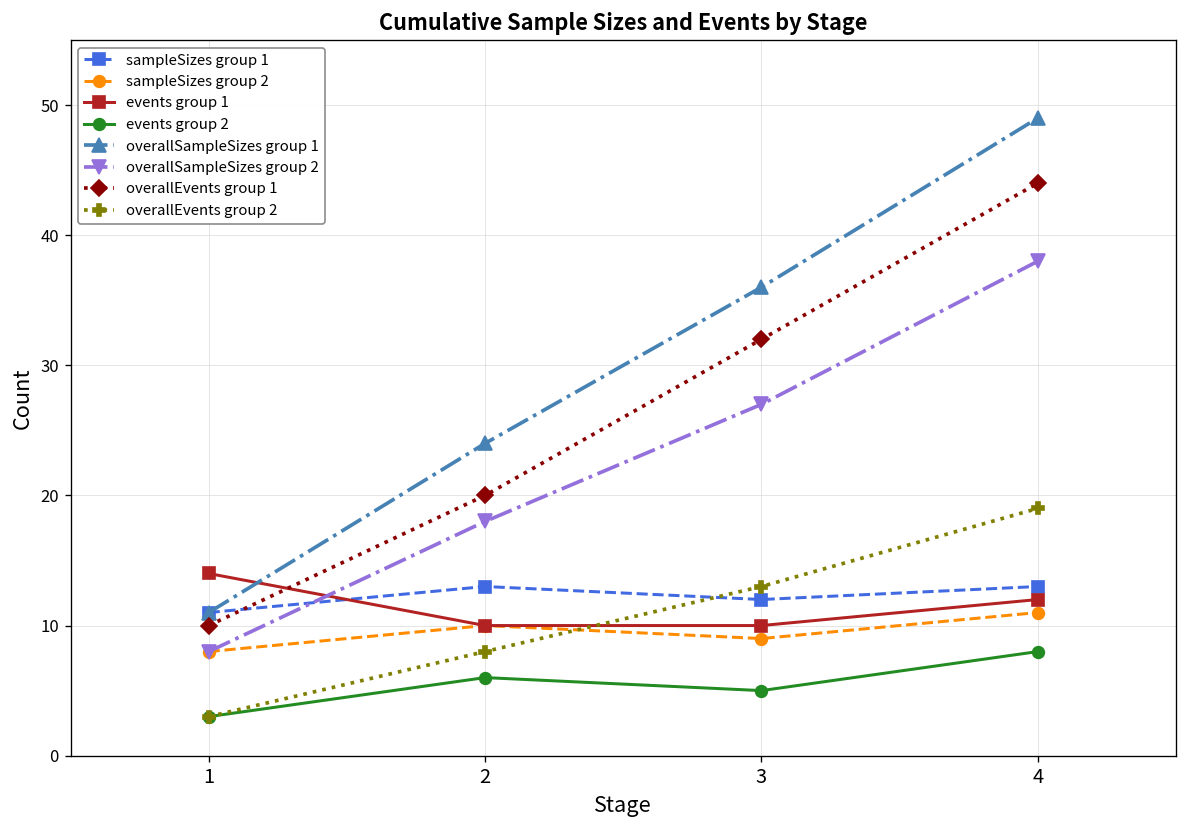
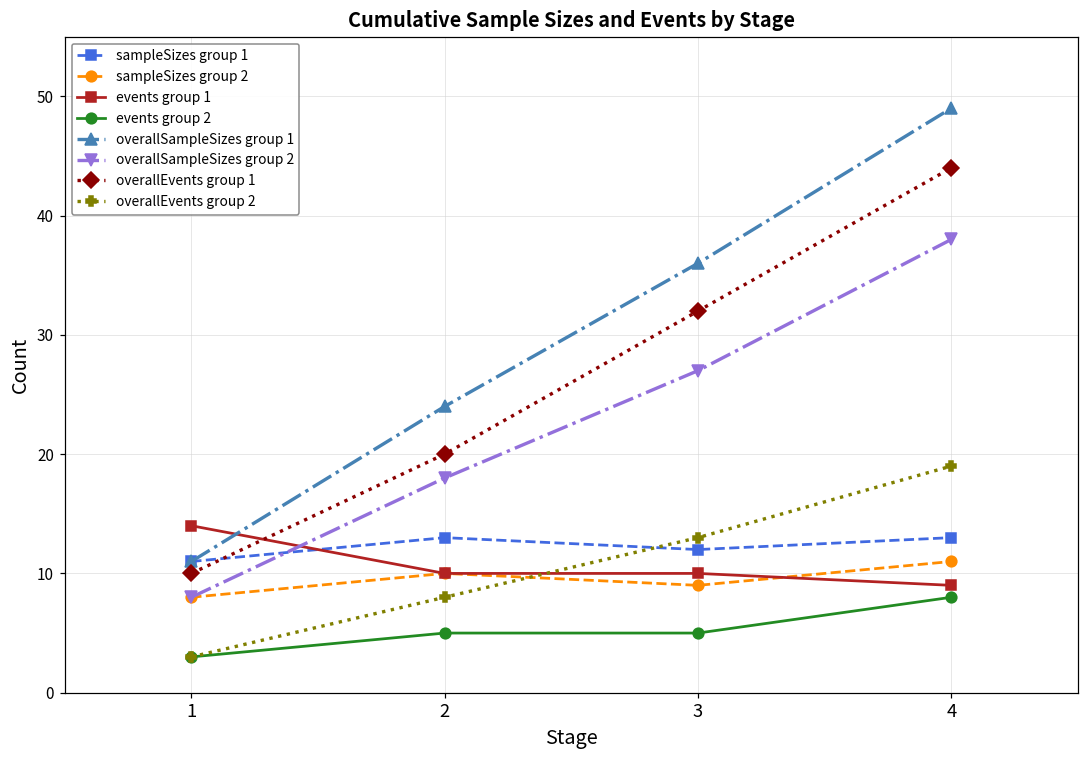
events group 2, 2: 6 -> 5
events group 1, 4: 12 -> 9
